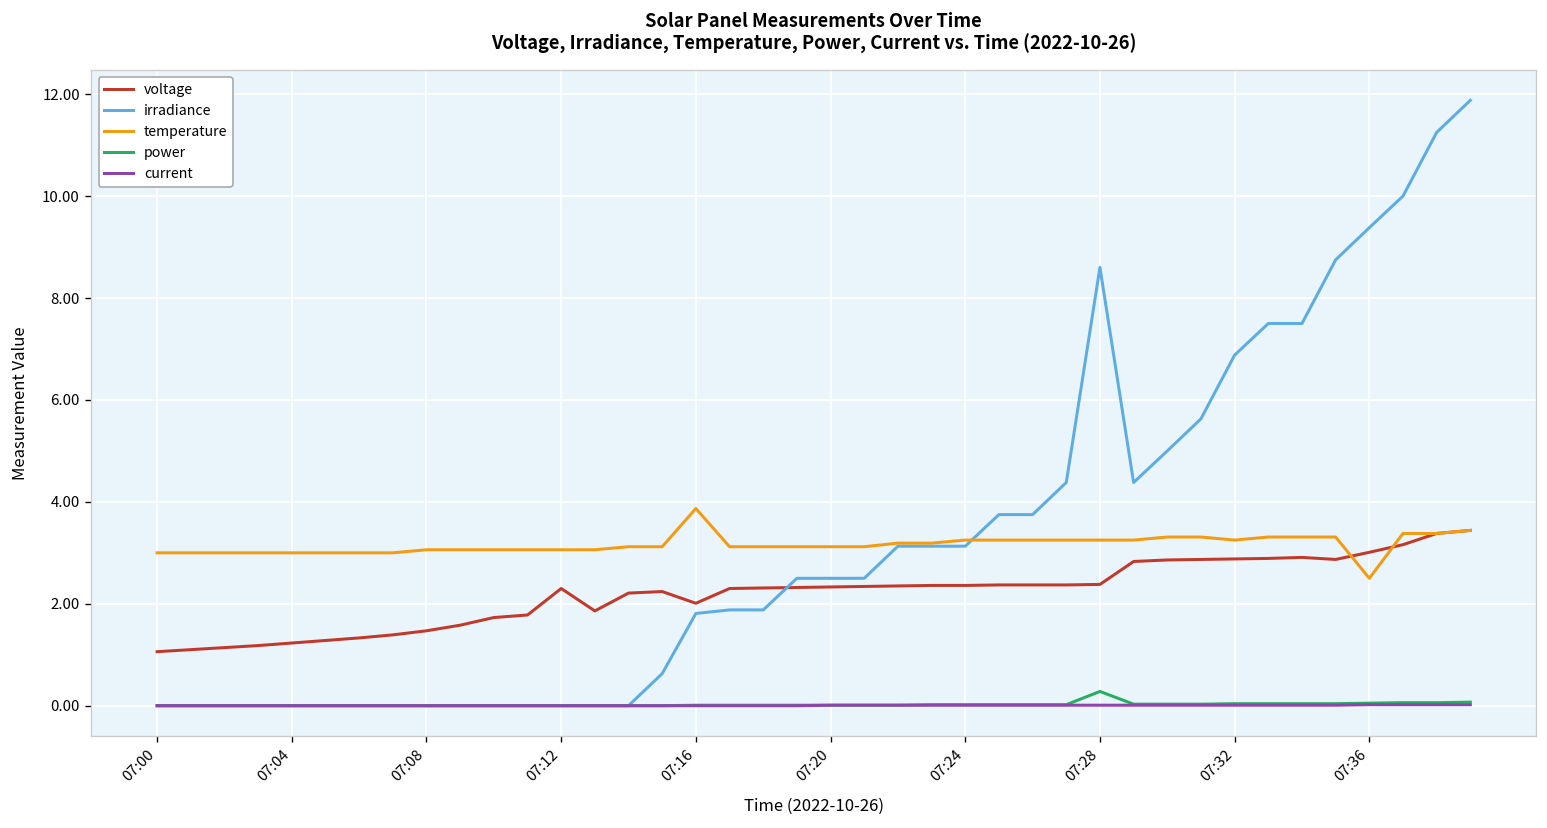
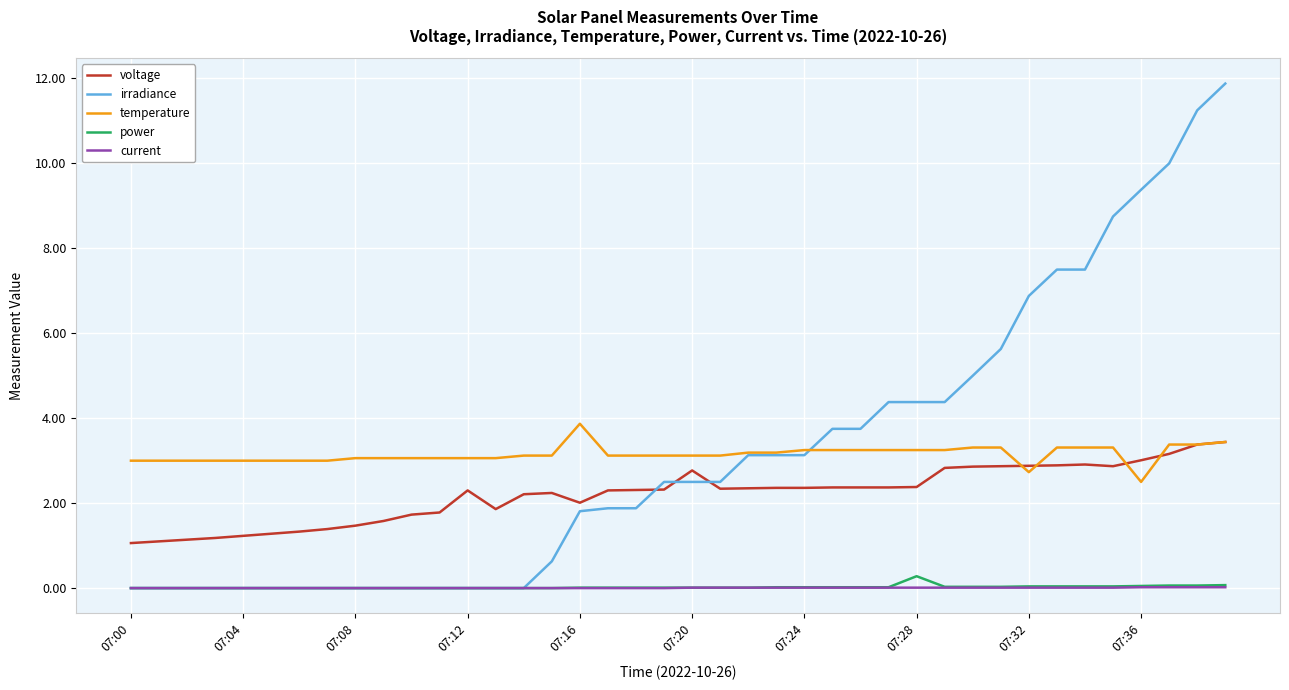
voltage, 07:20: 2.3 -> 2.8
irradiance, 07:28: 8.6 -> 4.4
temperature, 07:32: 3.3 -> 2.7
